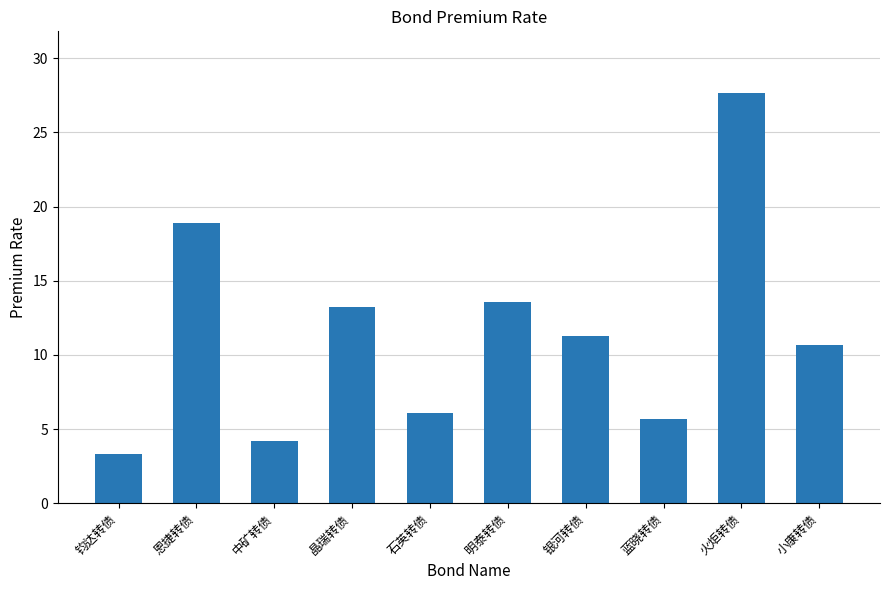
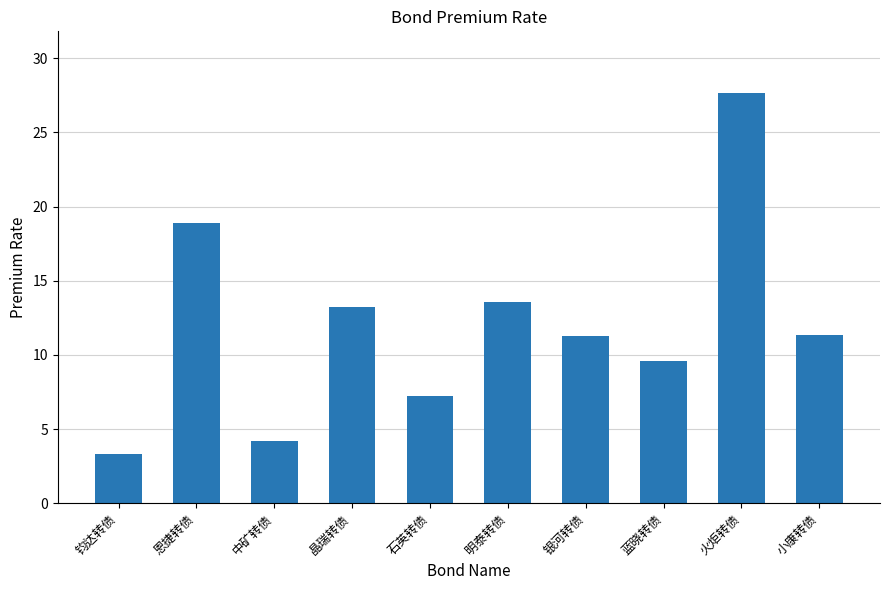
石英转债: 6.1 -> 7.2
蓝晓转债: 5.7 -> 9.6
小康转债: 10.7 -> 11.4
